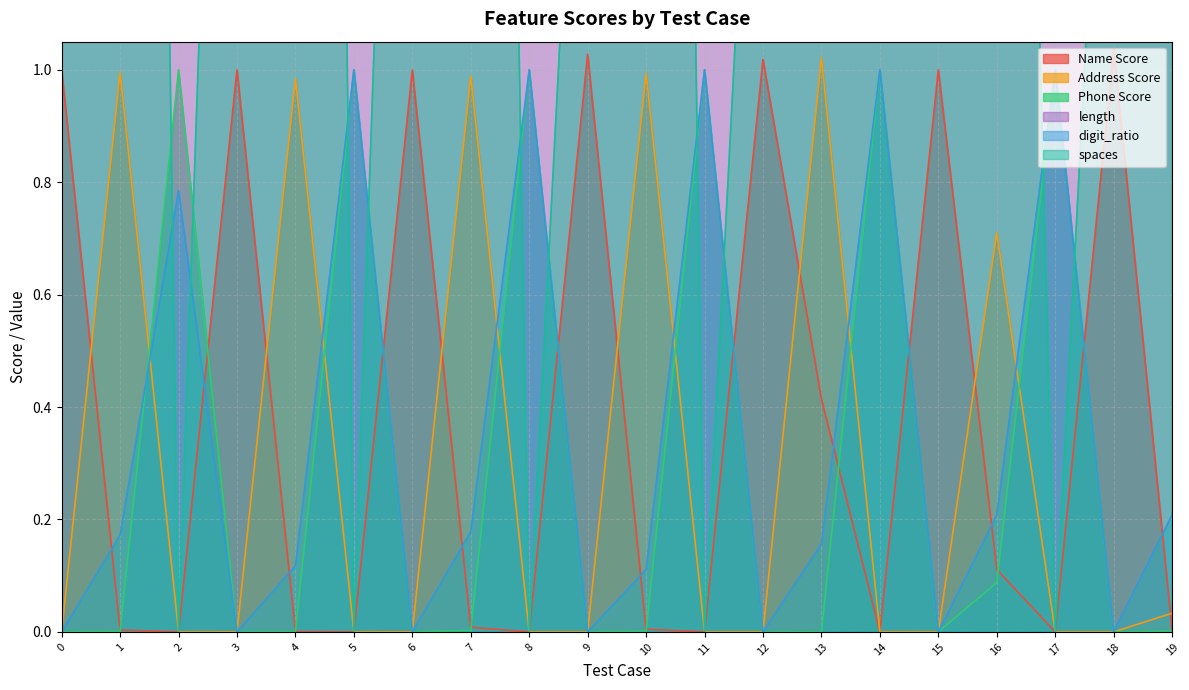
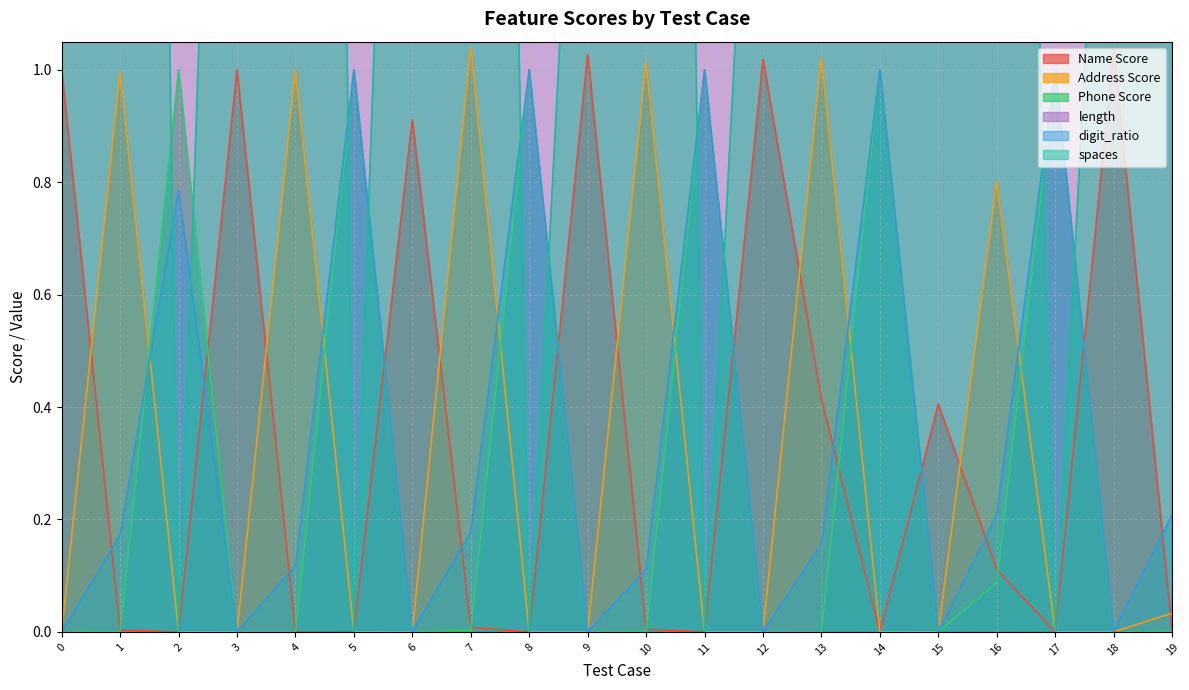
Address Score, 4: 0.98 -> 1.00
Name Score, 6: 1.00 -> 0.91
Address Score, 7: 0.99 -> 1.04
Address Score, 10: 0.99 -> 1.01
Name Score, 15: 1.00 -> 0.41
Address Score, 16: 0.71 -> 0.80
